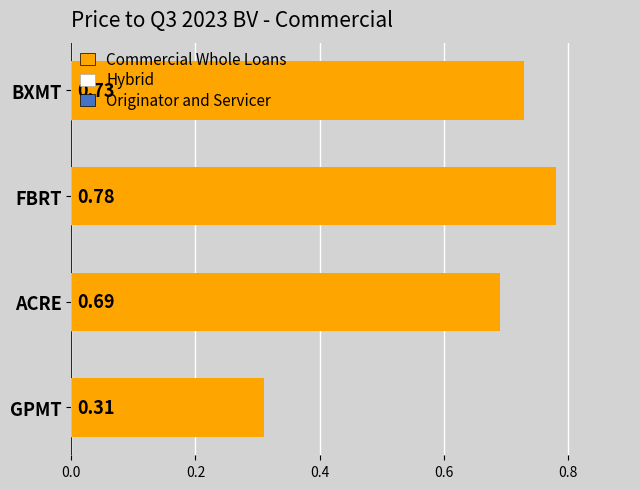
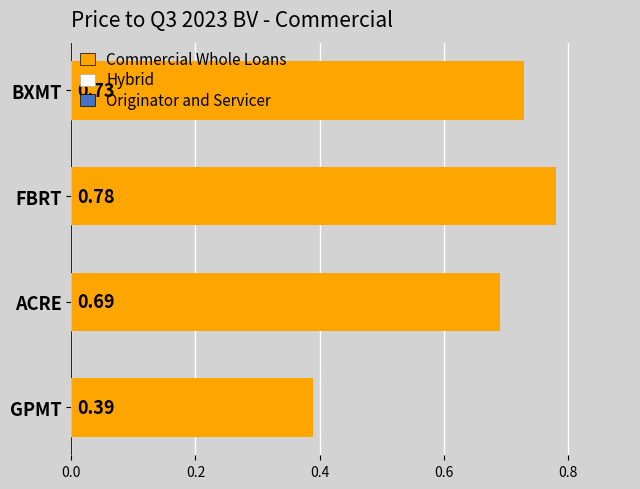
Commercial Whole Loans, GPMT: 0.31 -> 0.39
